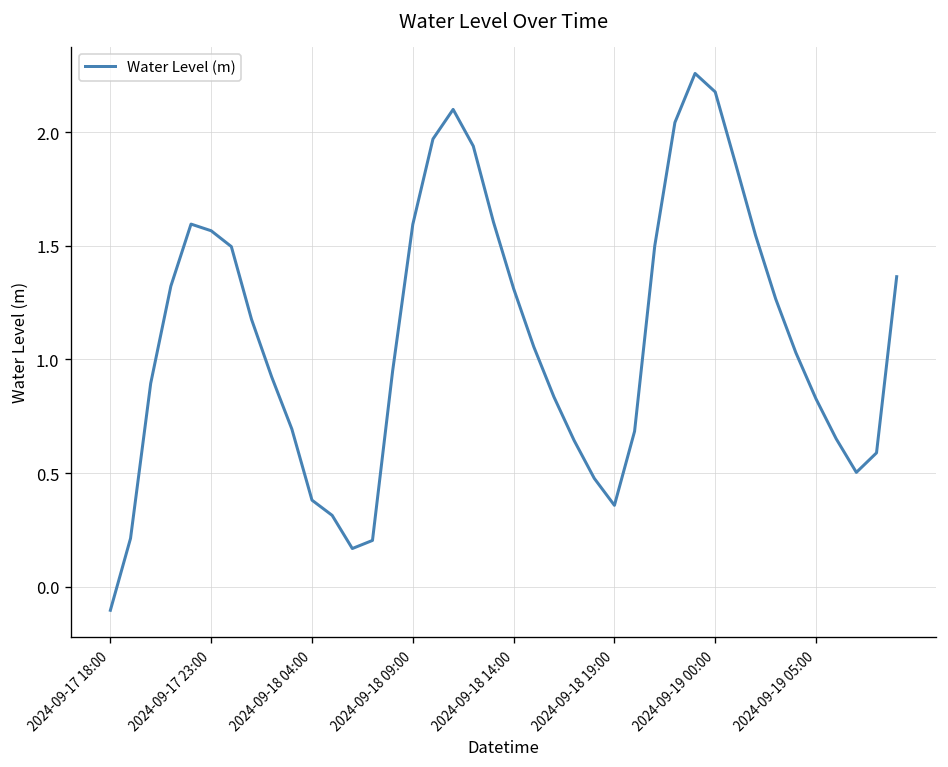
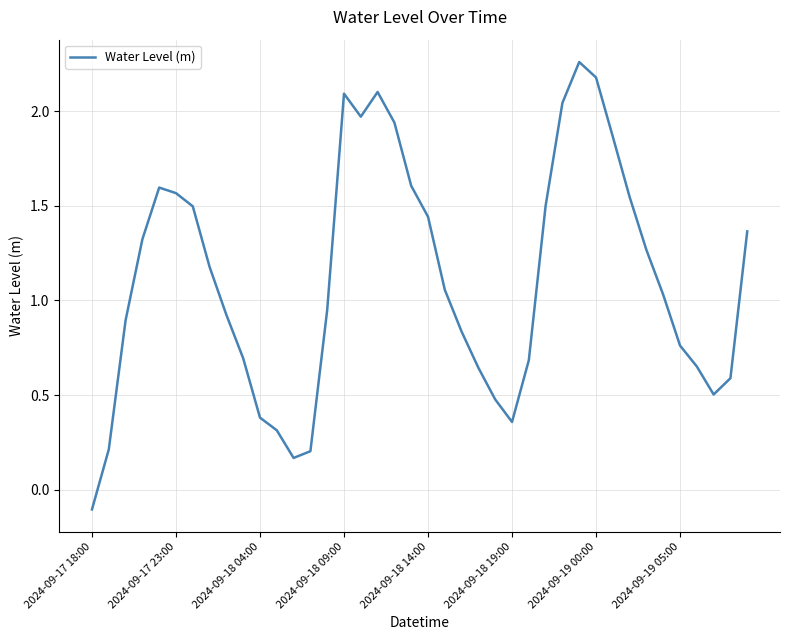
2024-09-18 09:00: 1.59 -> 2.09
2024-09-18 14:00: 1.31 -> 1.44
2024-09-19 05:00: 0.83 -> 0.76
